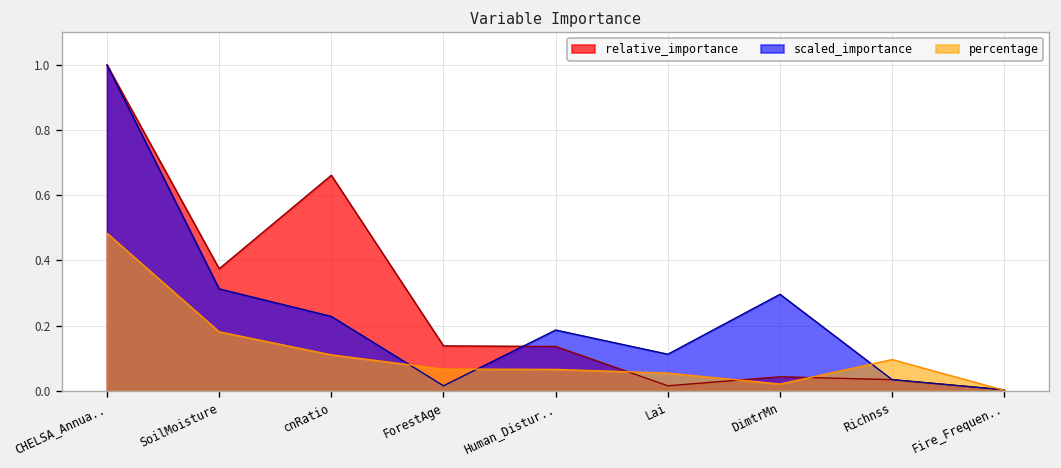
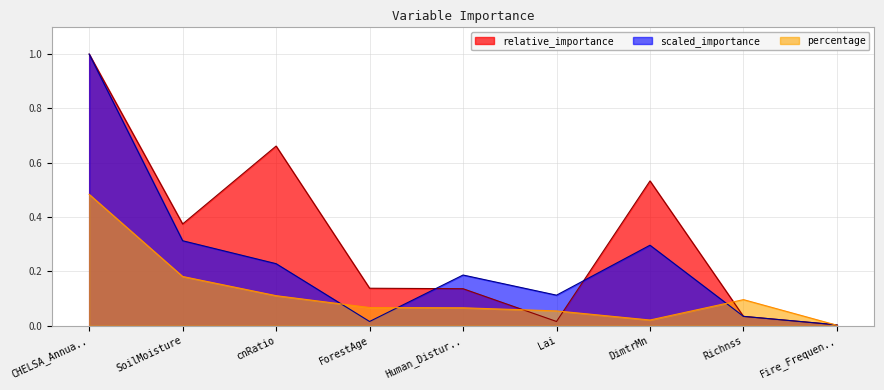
relative_importance, DimtrMn: 0.04 -> 0.53
